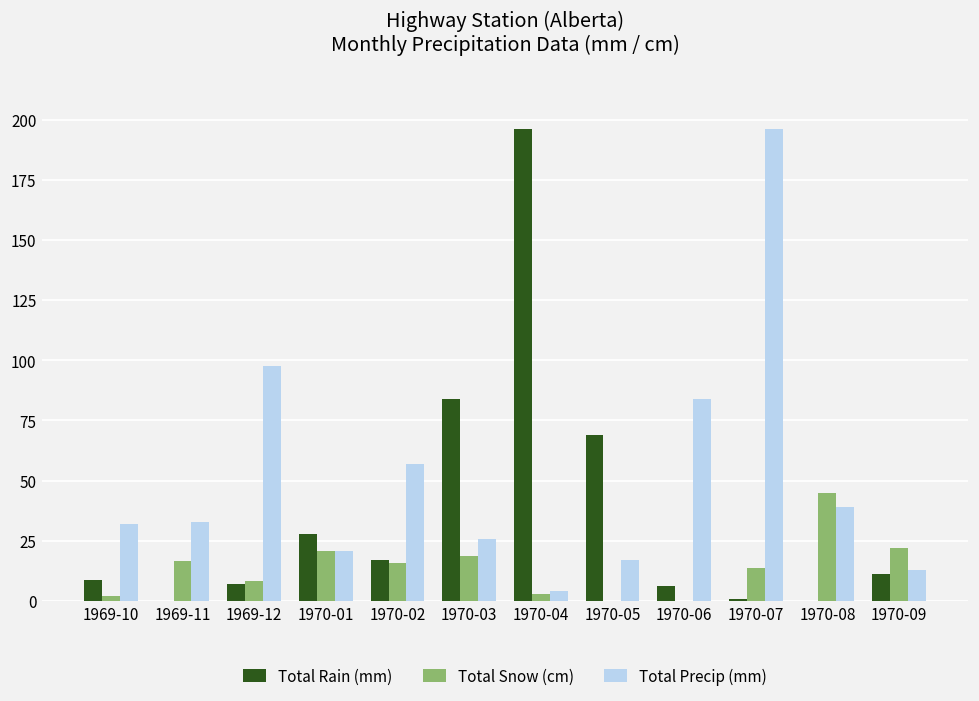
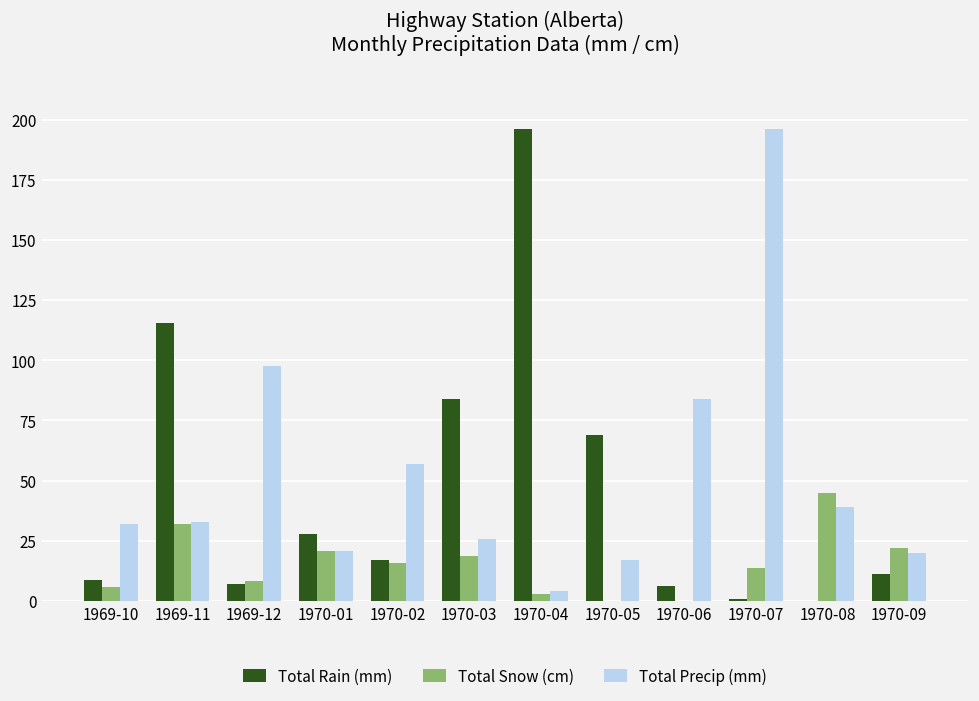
Total Snow (cm), 1969-10: 2 -> 6
Total Rain (mm), 1969-11: 0 -> 116
Total Snow (cm), 1969-11: 16 -> 32
Total Precip (mm), 1970-09: 13 -> 20
